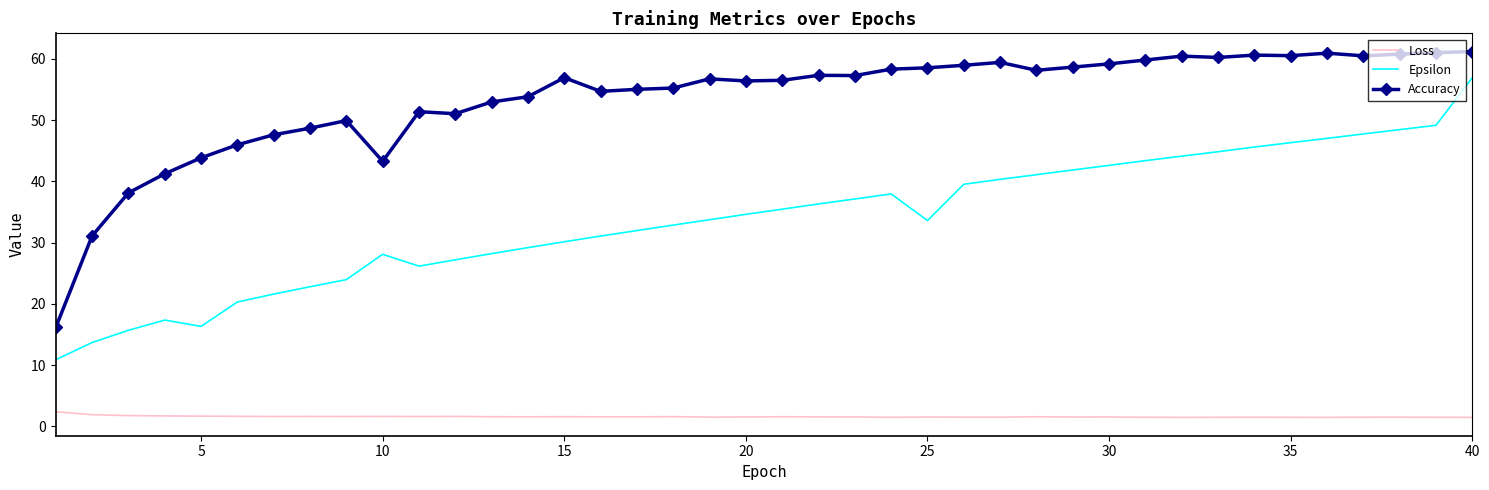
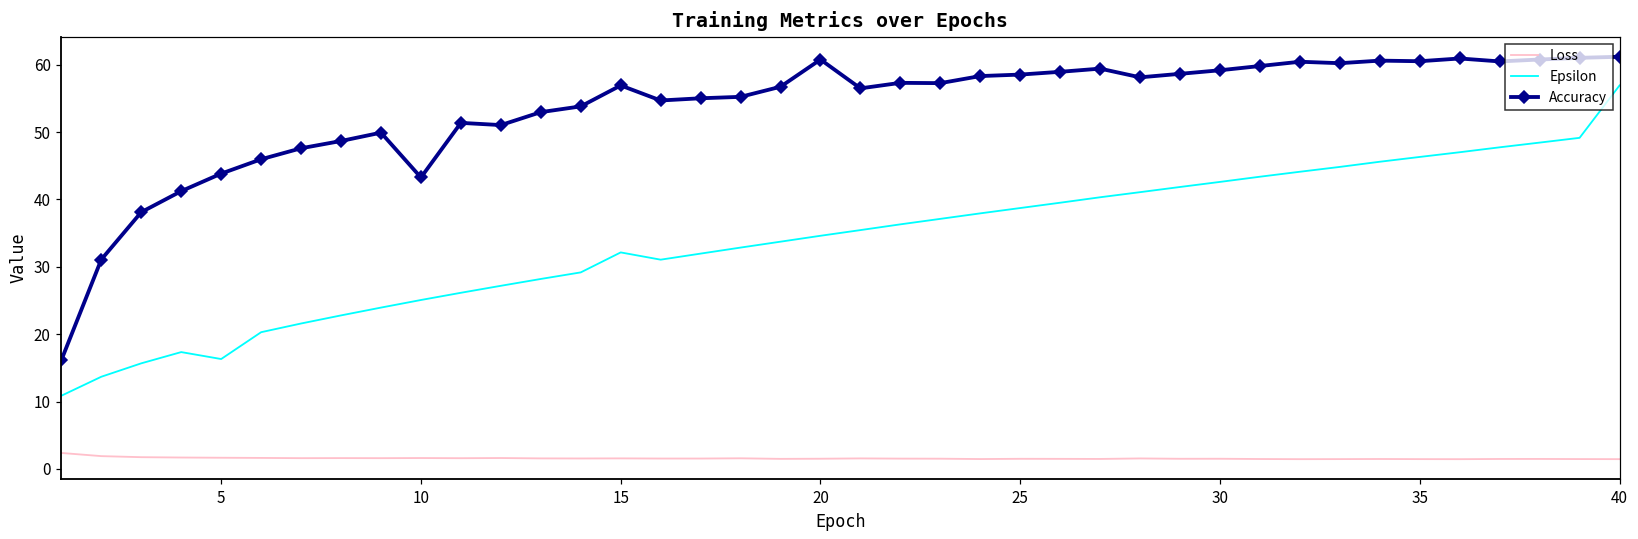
Epsilon, 10: 28 -> 25
Epsilon, 15: 30 -> 32
Accuracy, 20: 56 -> 61
Epsilon, 25: 34 -> 39
